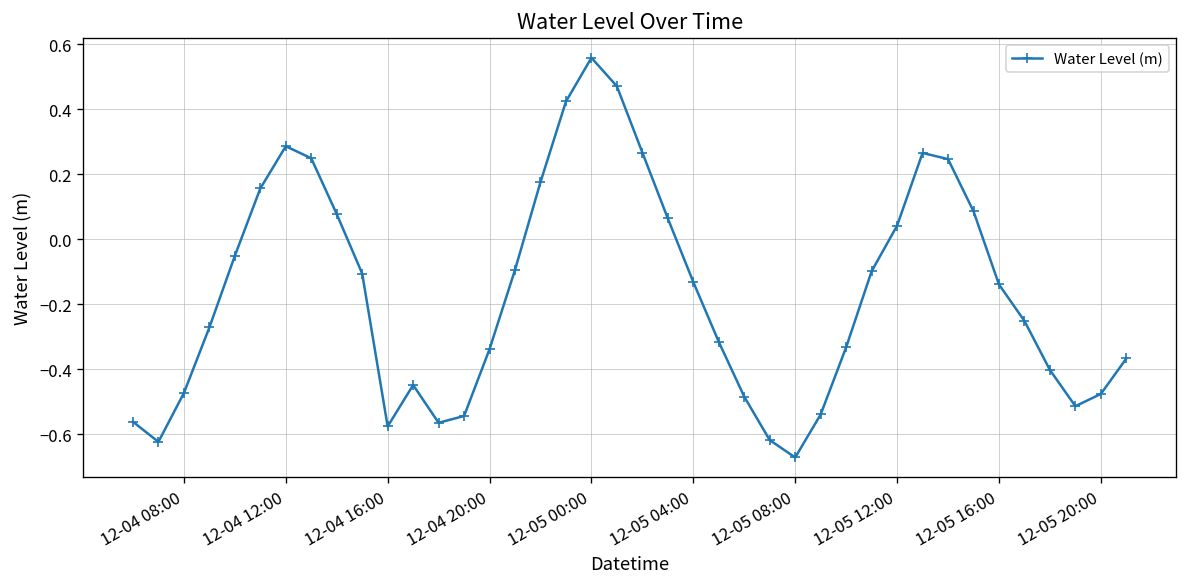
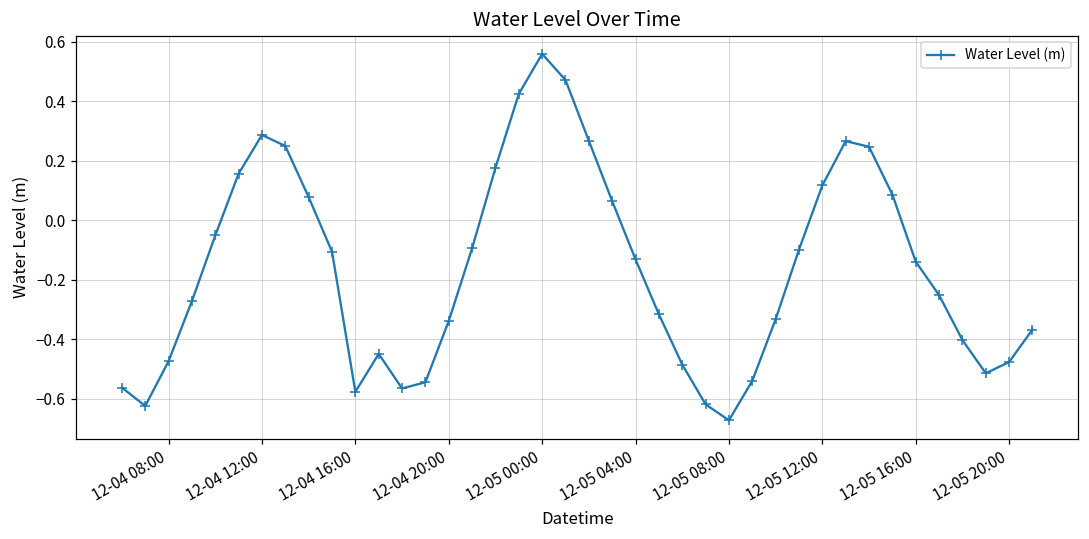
12-05 12:00: 0.04 -> 0.12
